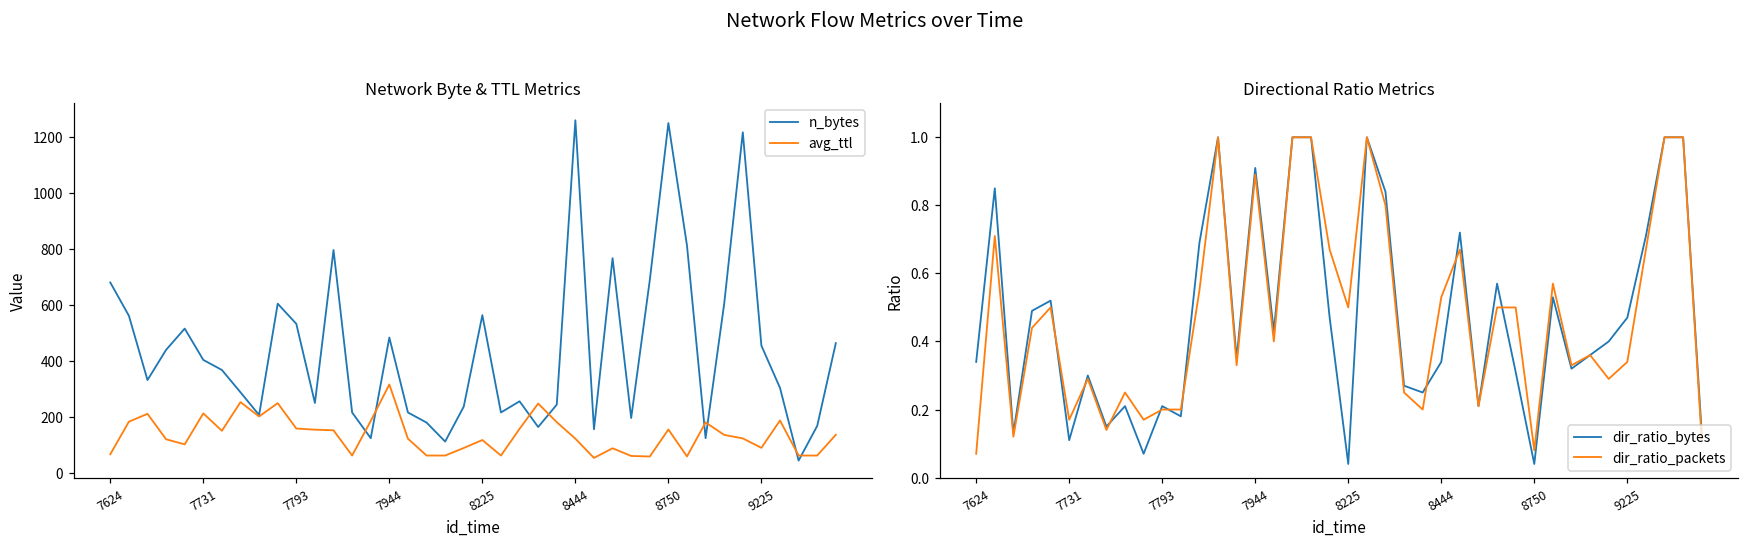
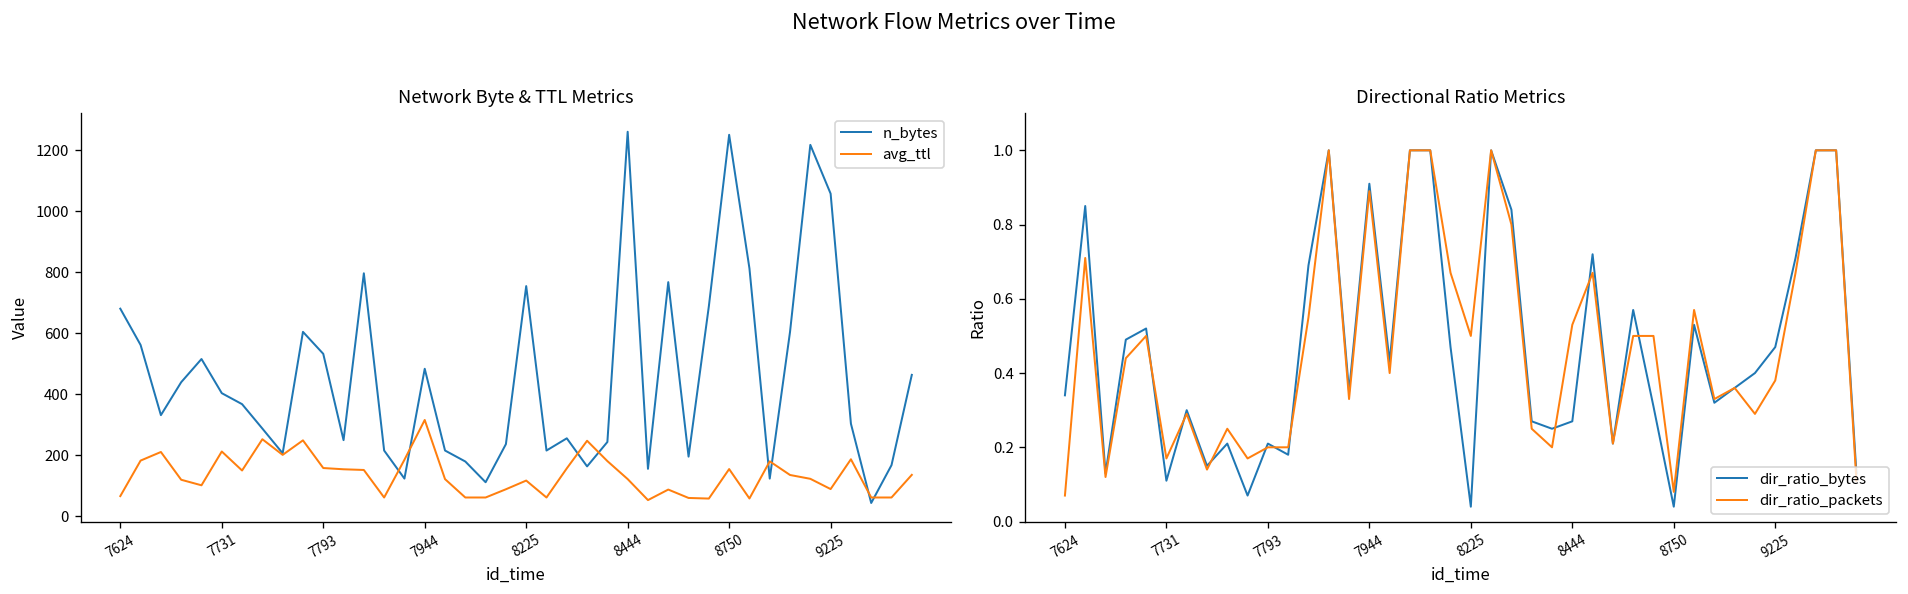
Network Byte & TTL Metrics, n_bytes, 8225: 560 -> 760
Network Byte & TTL Metrics, n_bytes, 9225: 460 -> 1060
Directional Ratio Metrics, dir_ratio_bytes, 8444: 0.34 -> 0.27
Directional Ratio Metrics, dir_ratio_packets, 9225: 0.34 -> 0.38
